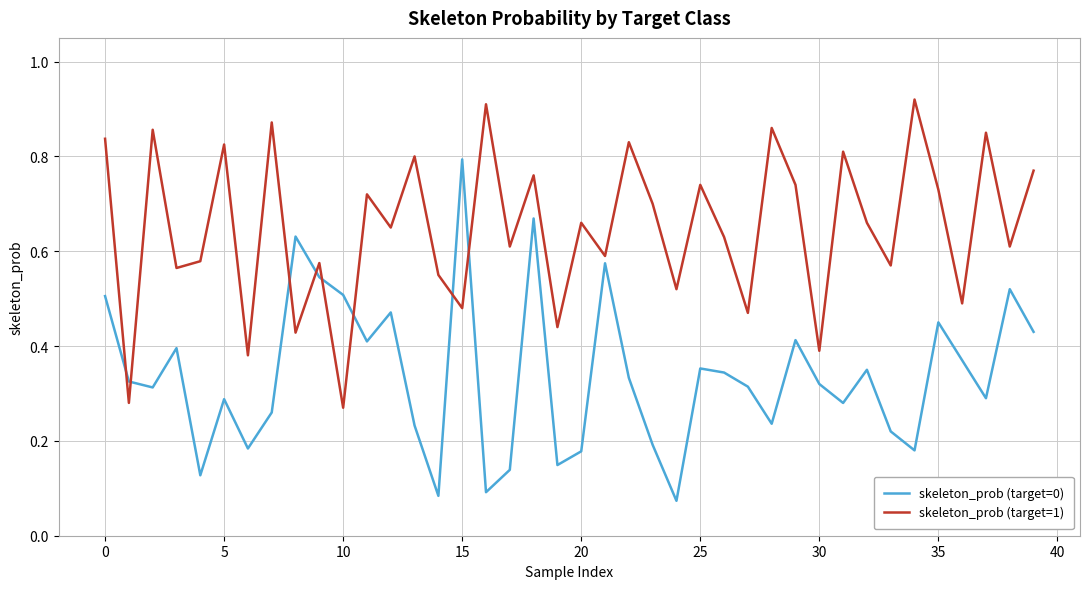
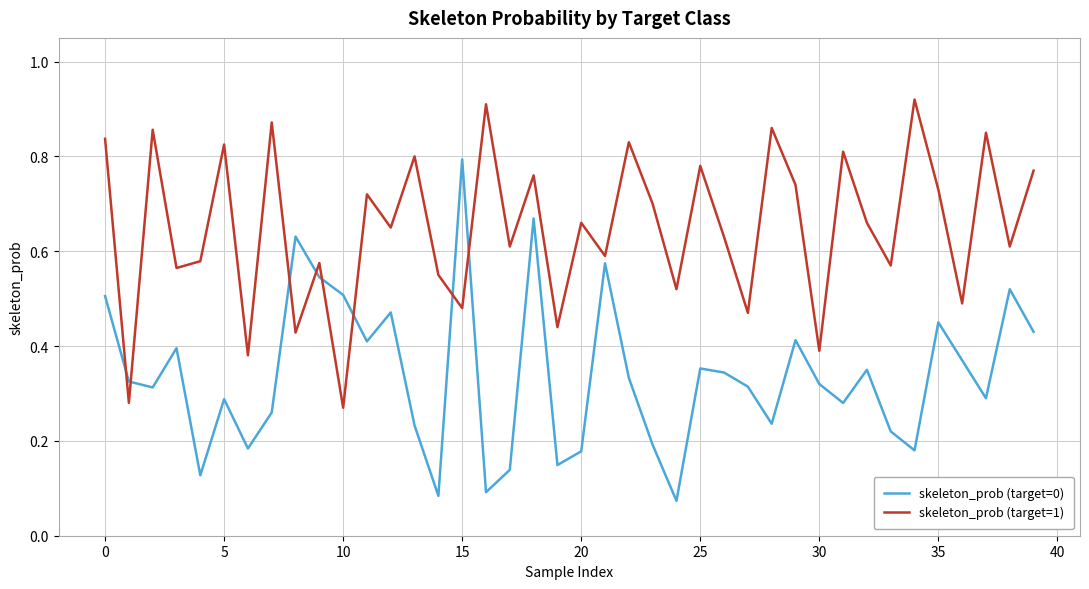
skeleton_prob (target=1), 25: 0.74 -> 0.78
